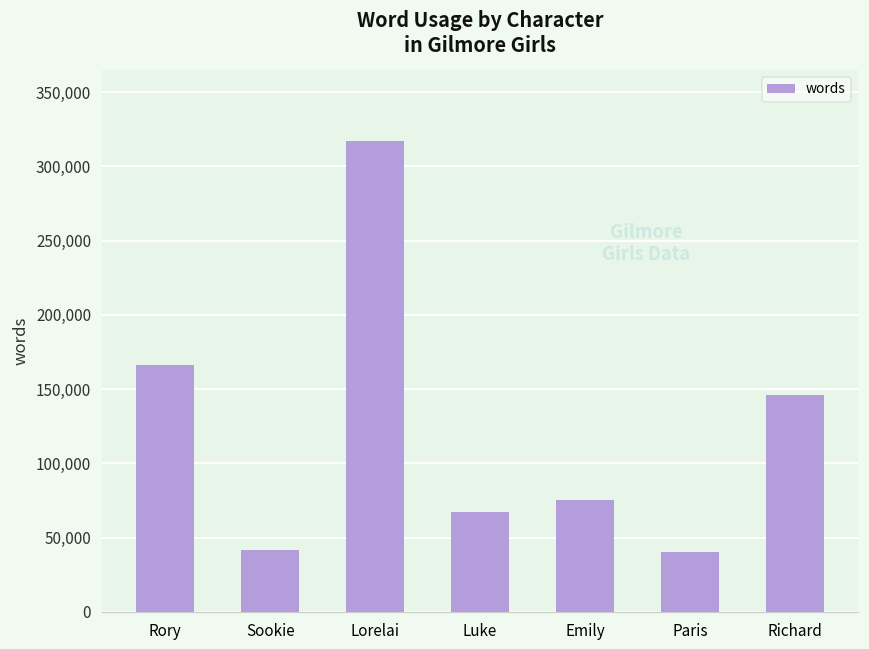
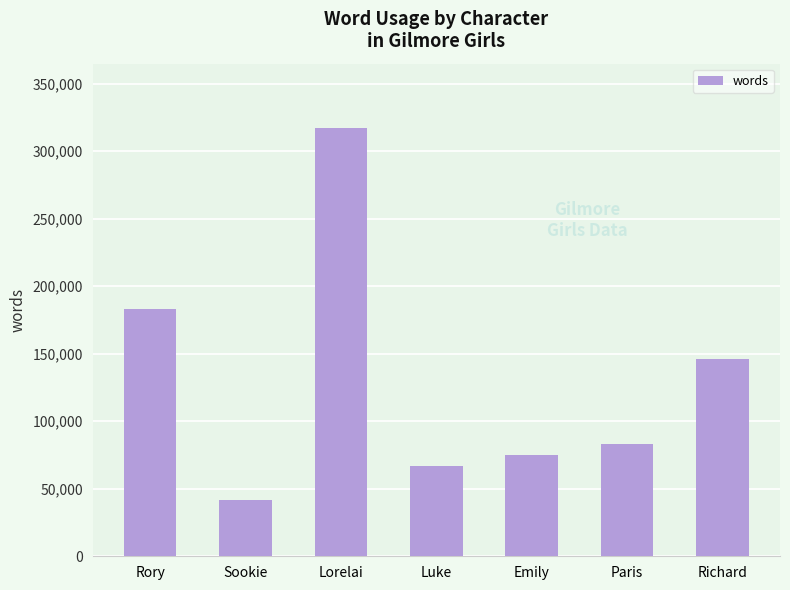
Rory: 166,000 -> 183,000
Paris: 40,000 -> 83,000
